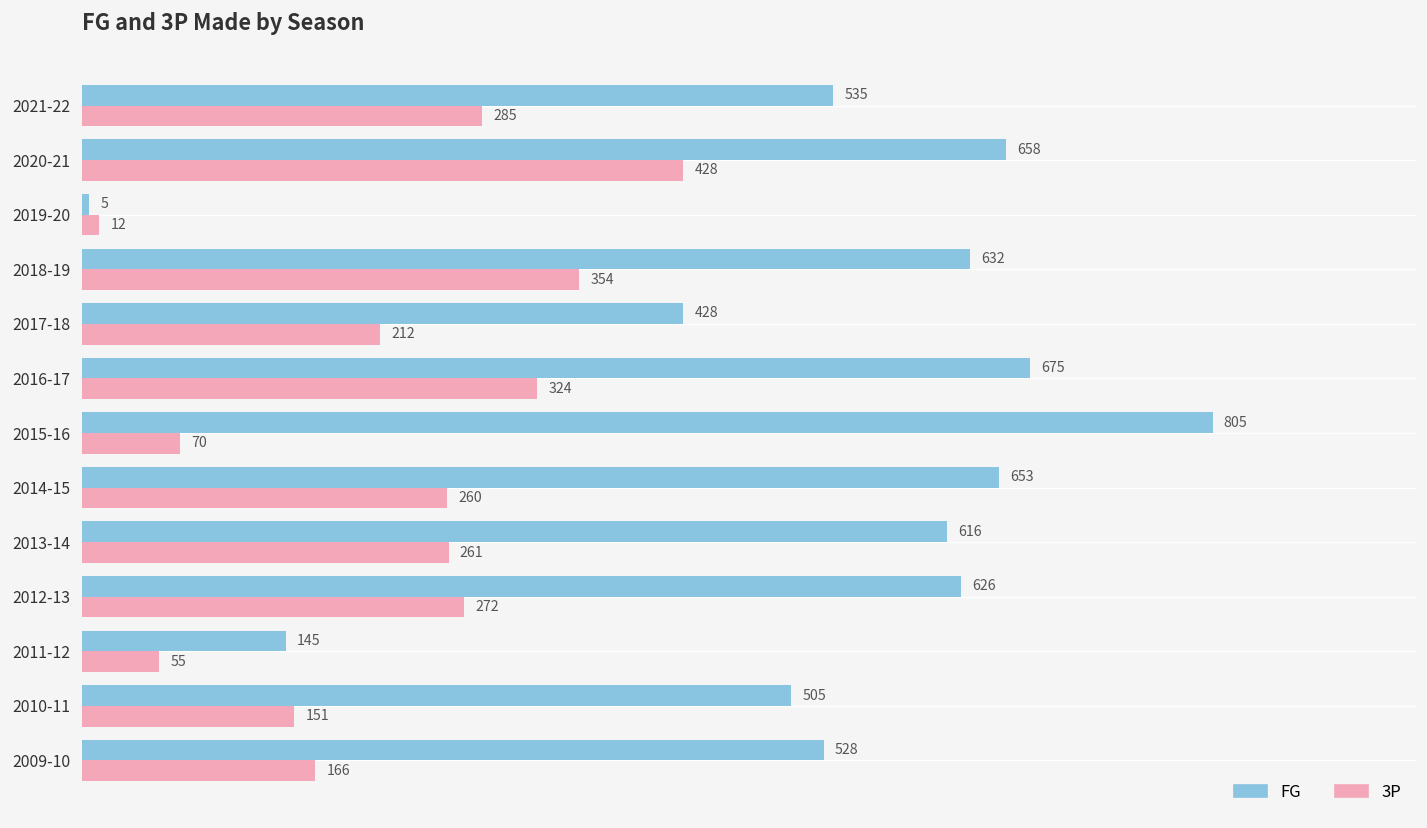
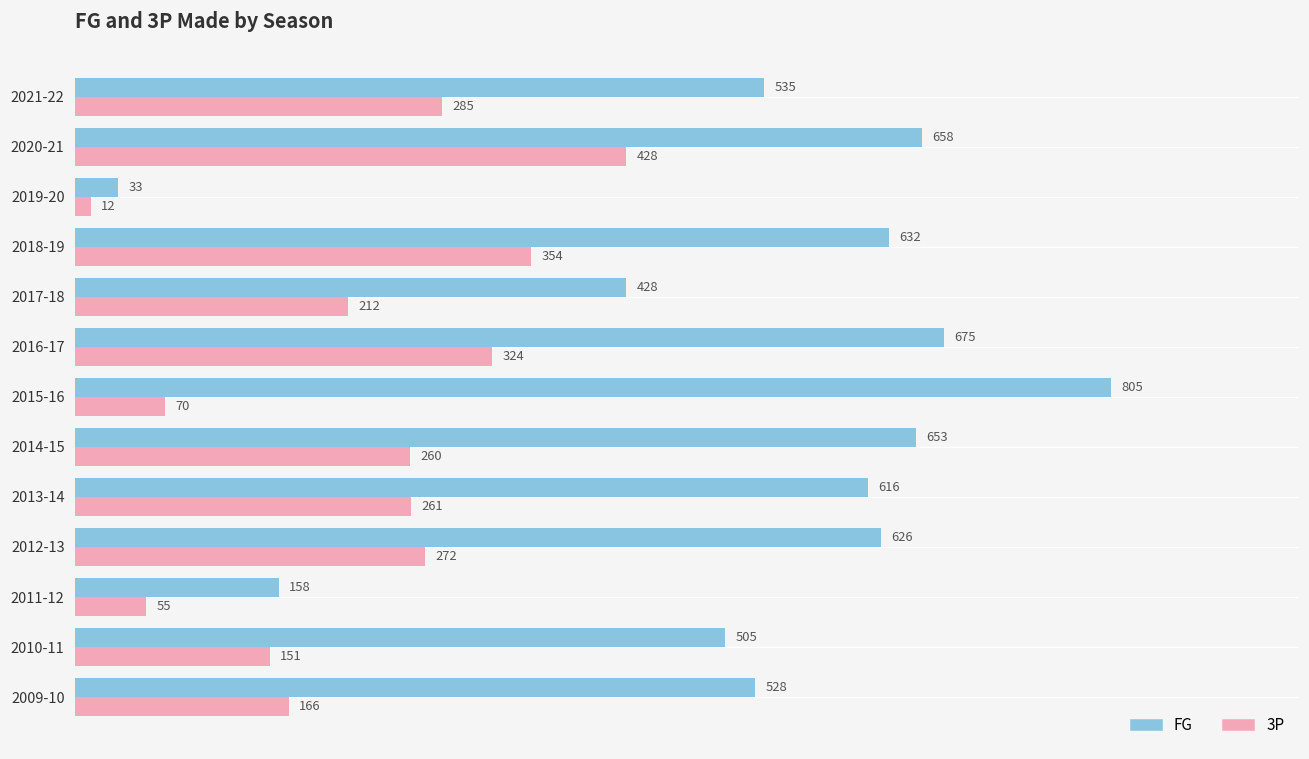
FG, 2019-20: 5 -> 33
FG, 2011-12: 145 -> 158
